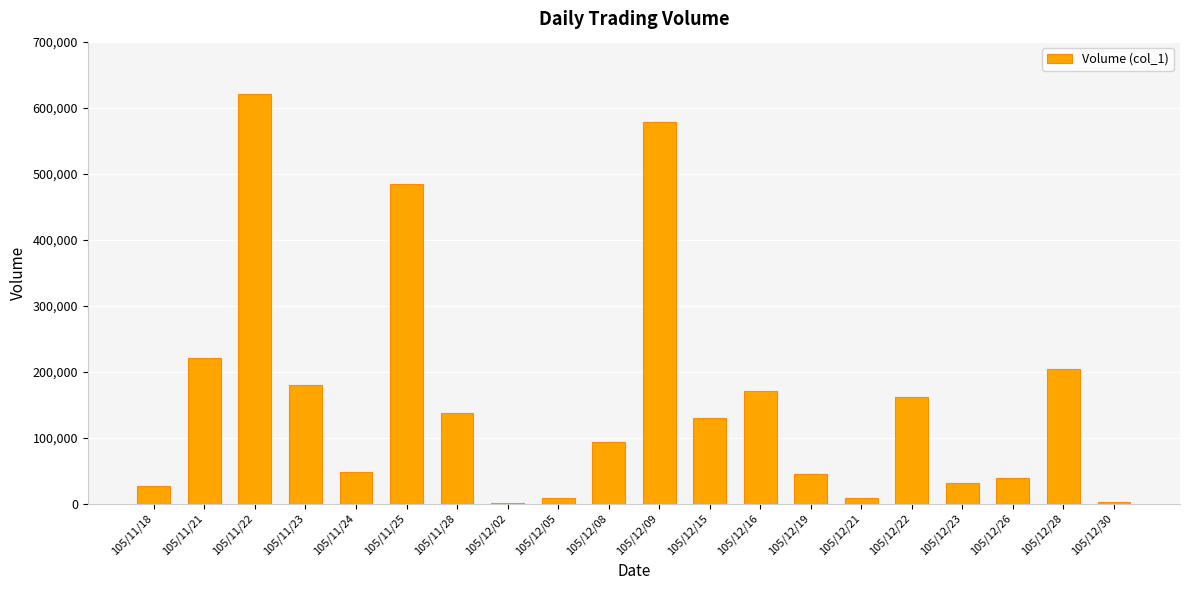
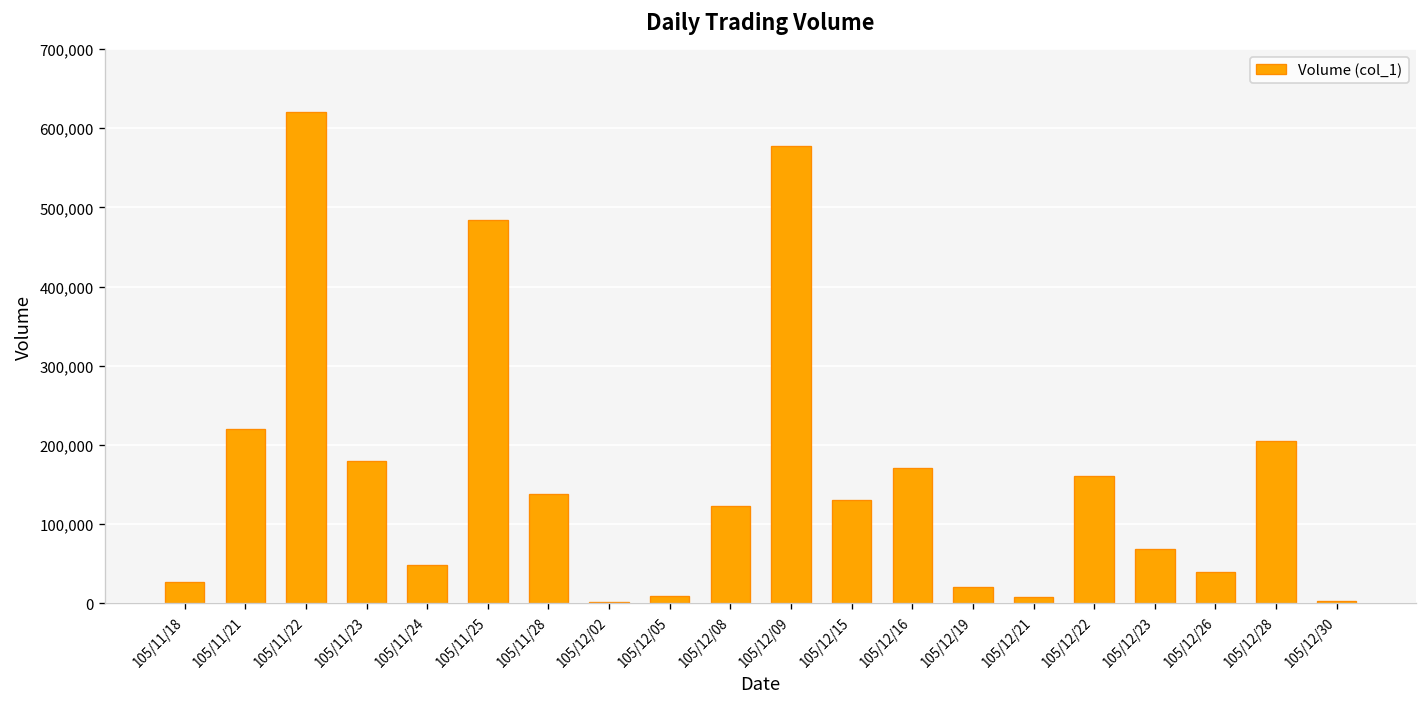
105/12/08: 90,000 -> 120,000
105/12/19: 40,000 -> 20,000
105/12/23: 30,000 -> 70,000
